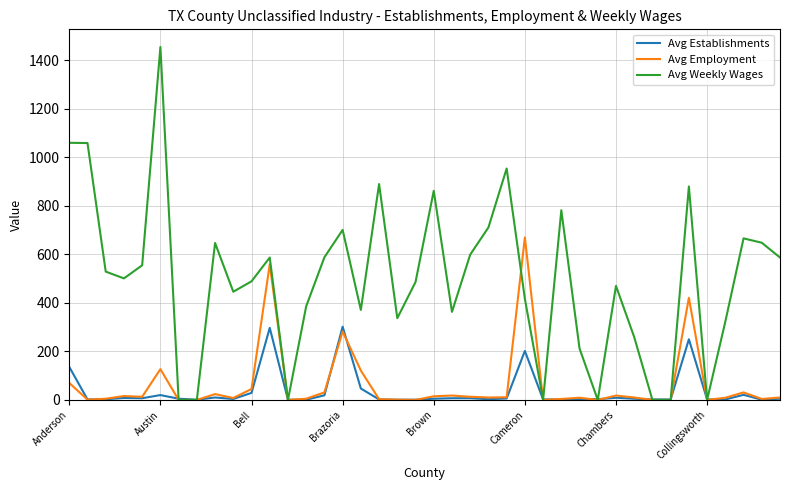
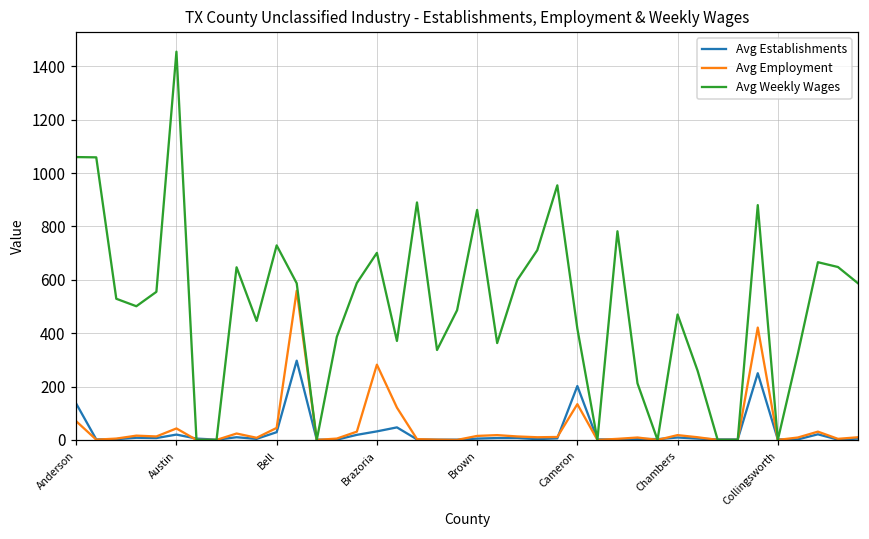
Avg Employment, Austin: 130 -> 40
Avg Weekly Wages, Bell: 490 -> 730
Avg Establishments, Brazoria: 300 -> 30
Avg Employment, Cameron: 670 -> 130
